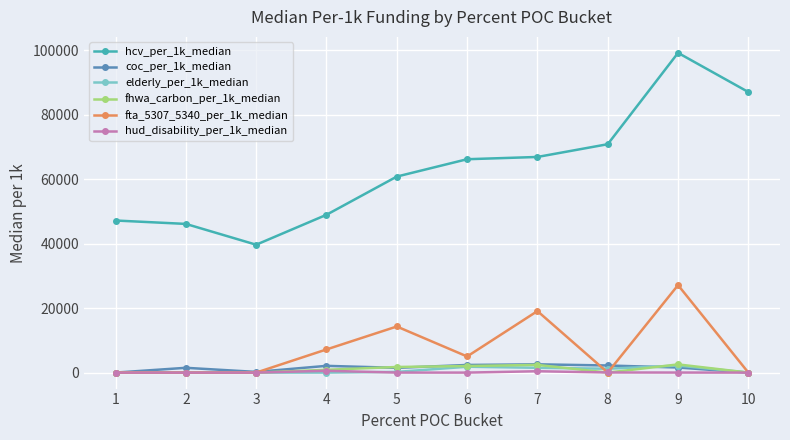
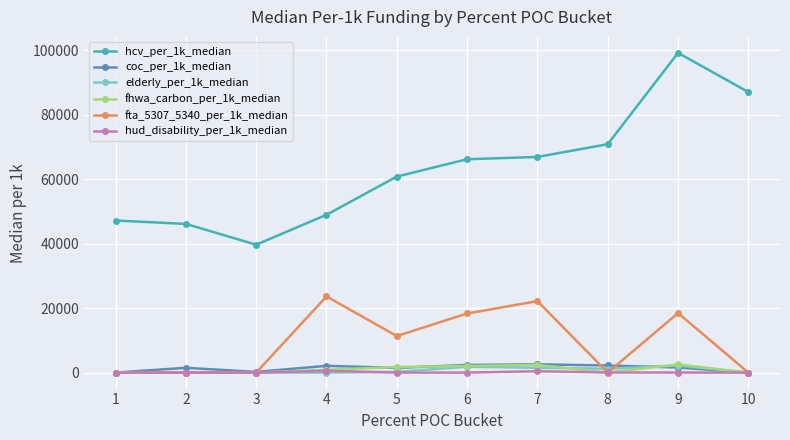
fta_5307_5340_per_1k_median, 4: 7000 -> 24000
fta_5307_5340_per_1k_median, 5: 14000 -> 11000
fta_5307_5340_per_1k_median, 6: 5000 -> 18000
fta_5307_5340_per_1k_median, 7: 19000 -> 22000
fta_5307_5340_per_1k_median, 9: 27000 -> 18000
